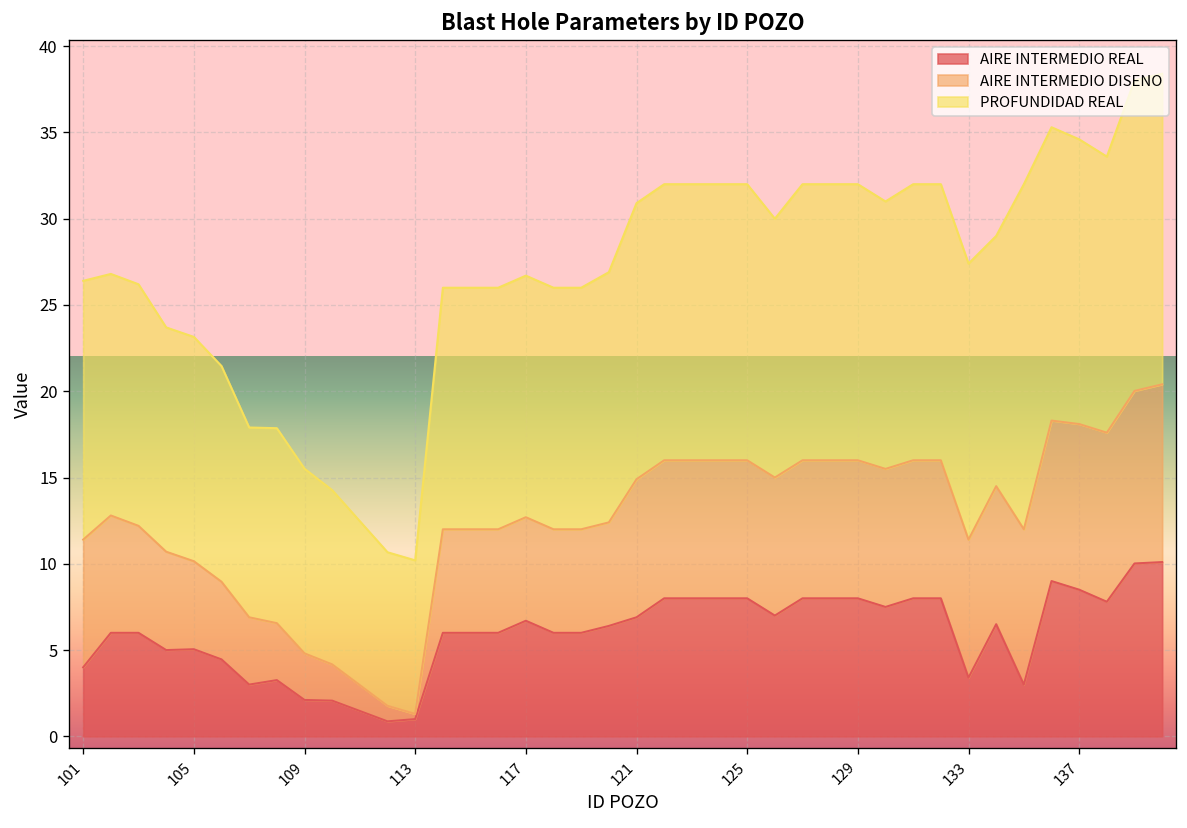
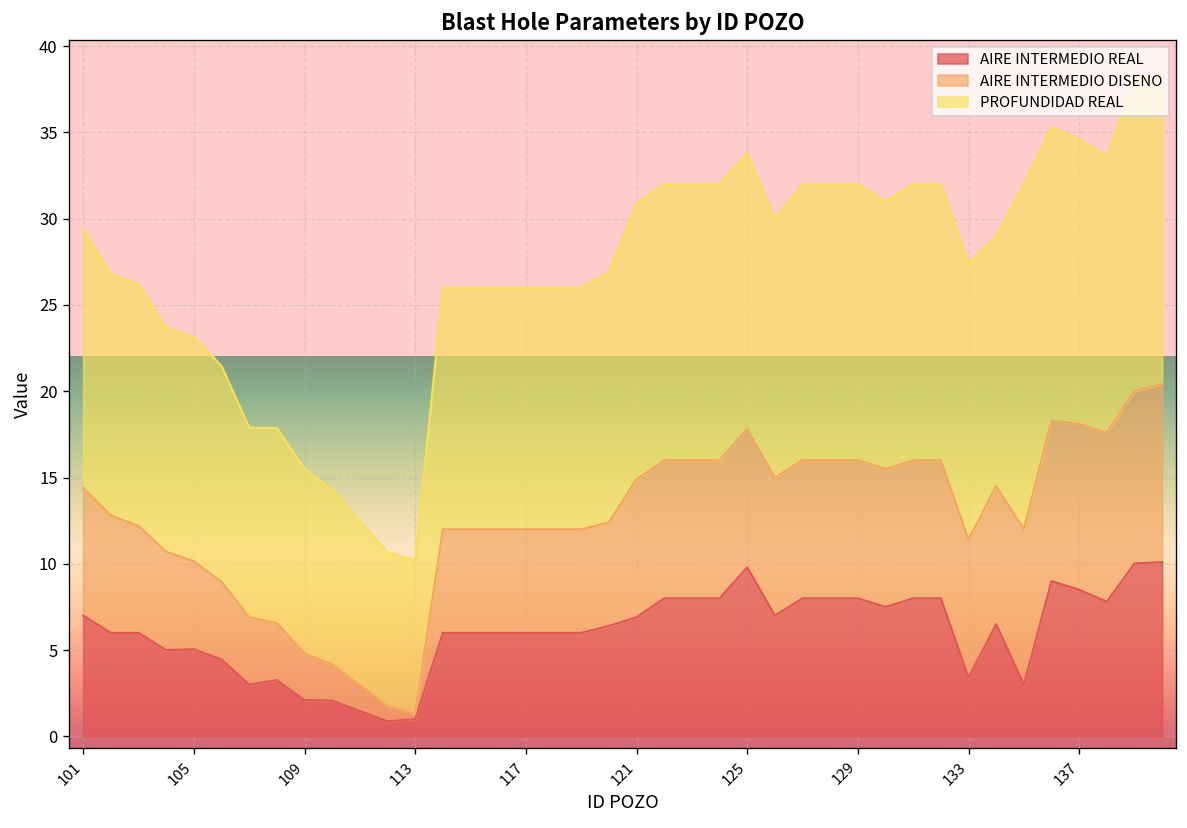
AIRE INTERMEDIO REAL, 101: 4 -> 7
AIRE INTERMEDIO REAL, 117: 6.7 -> 6.0
AIRE INTERMEDIO REAL, 125: 8.0 -> 9.8
